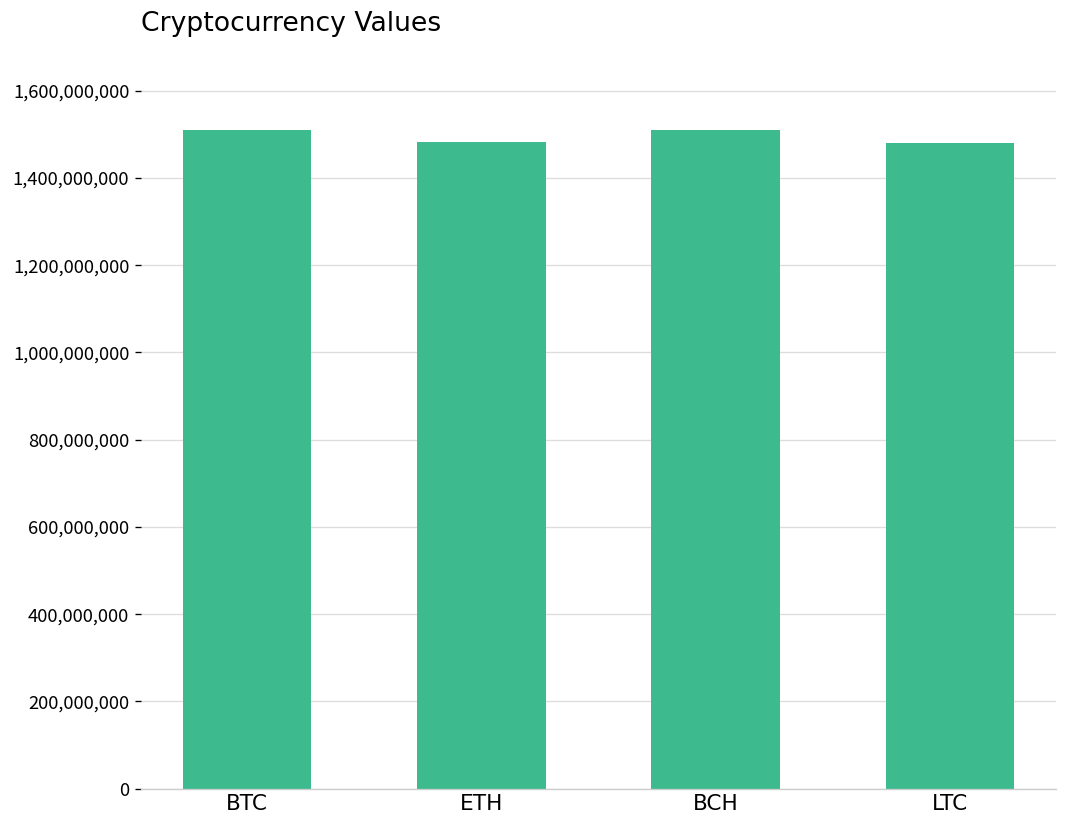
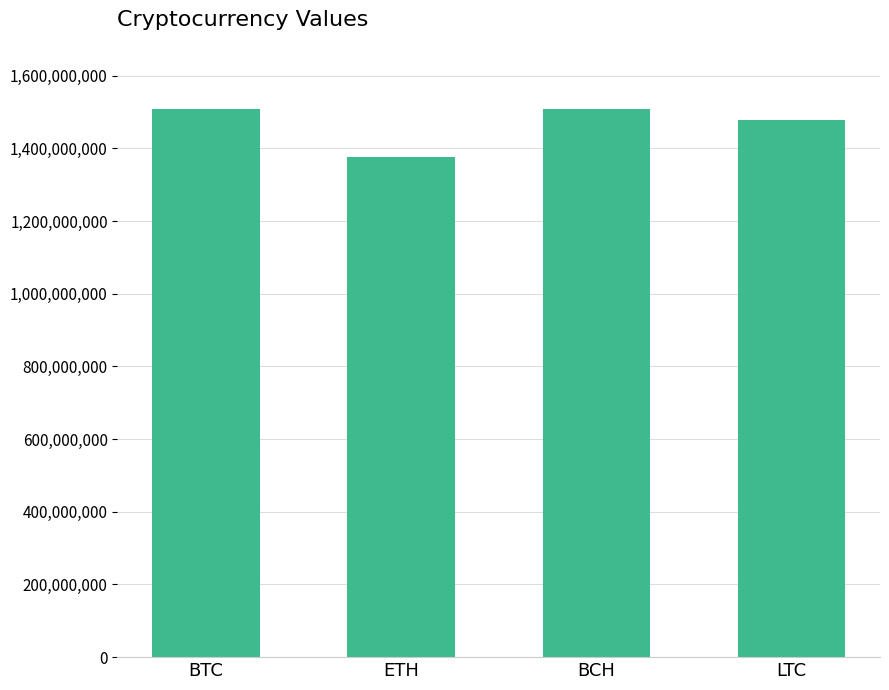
ETH: 1,480,000,000 -> 1,380,000,000
